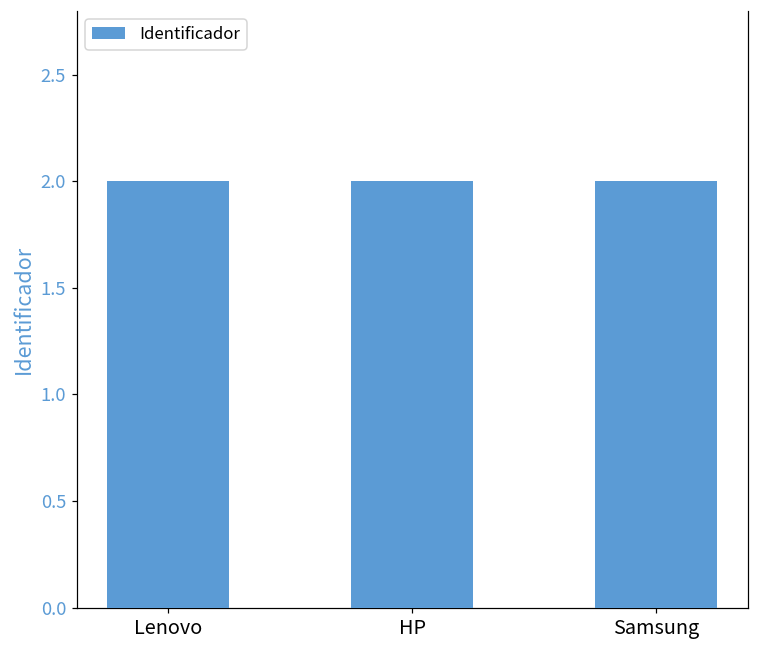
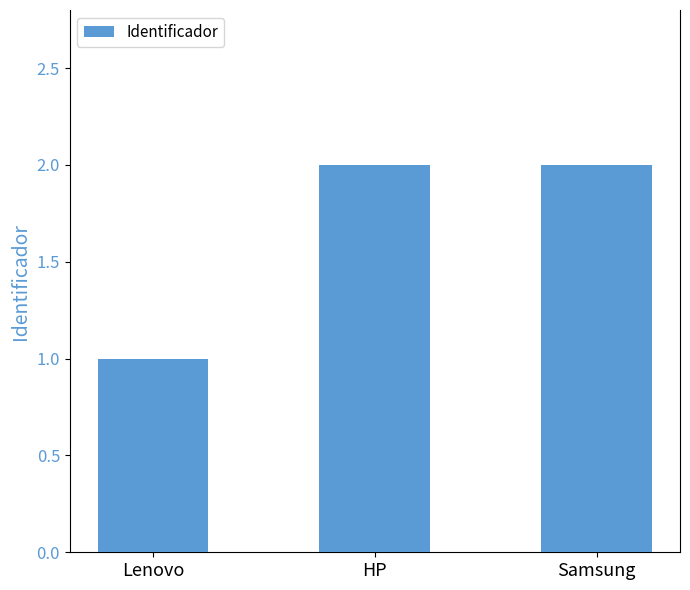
Lenovo: 2 -> 1
